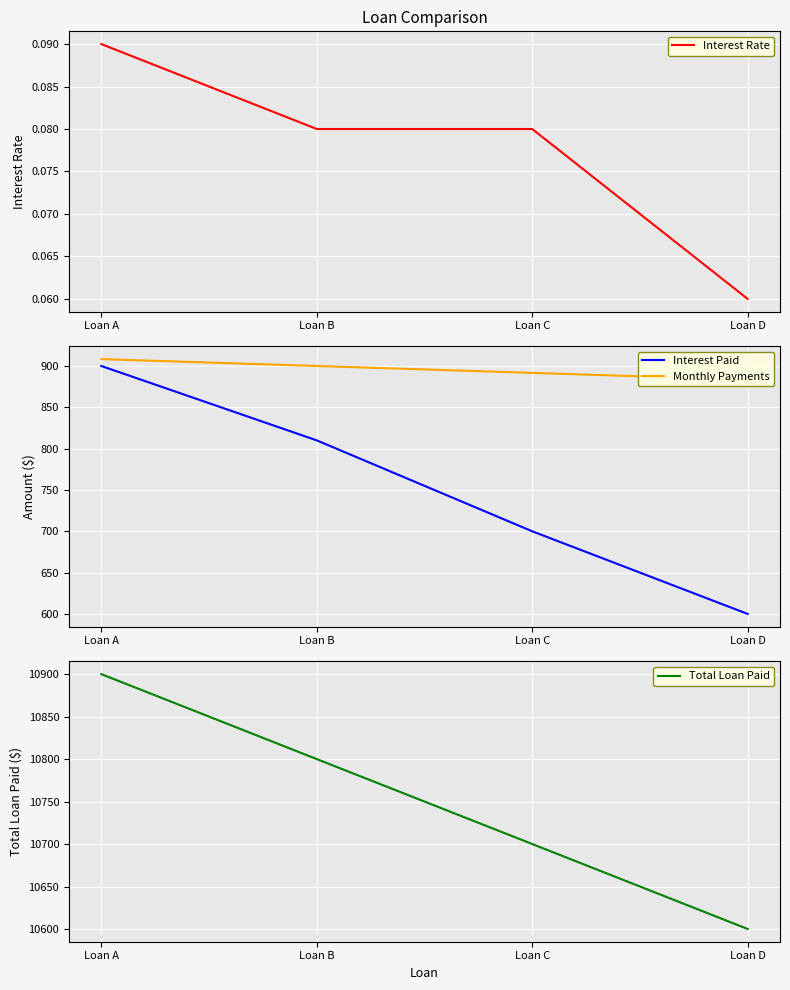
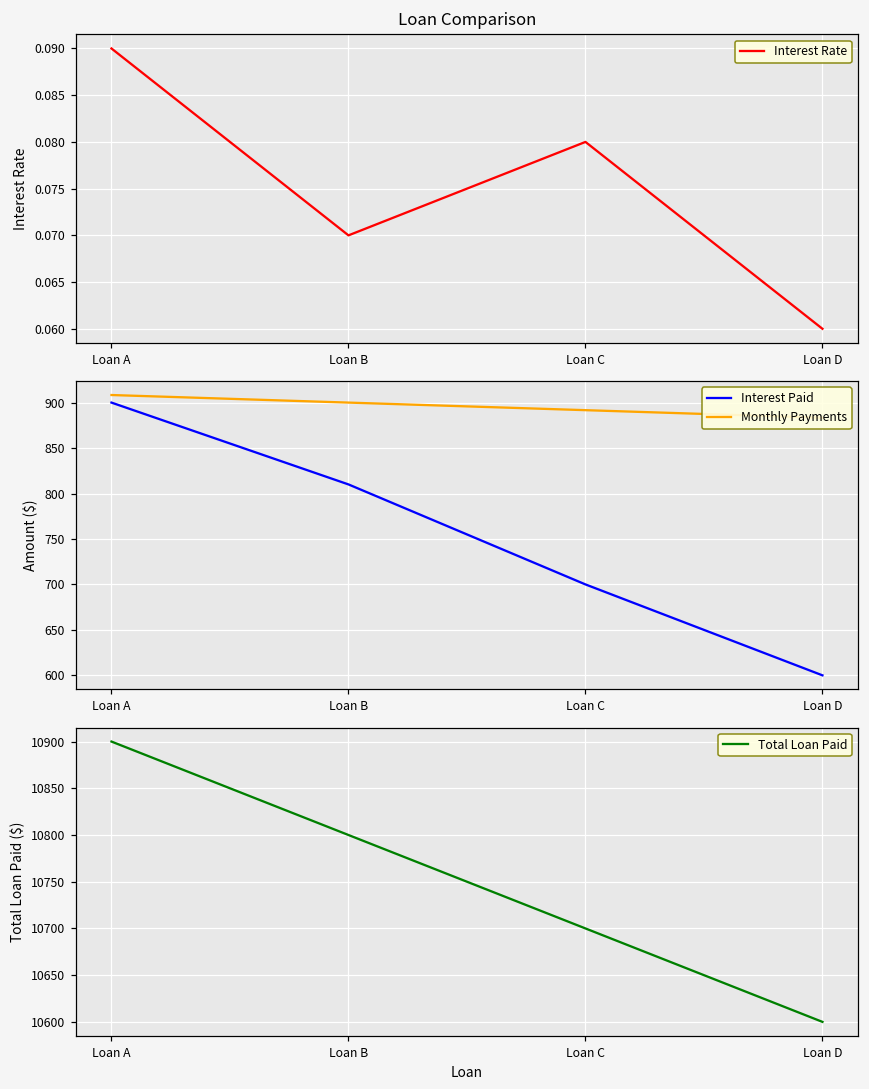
Loan Comparison, Loan B: 0.08 -> 0.07
